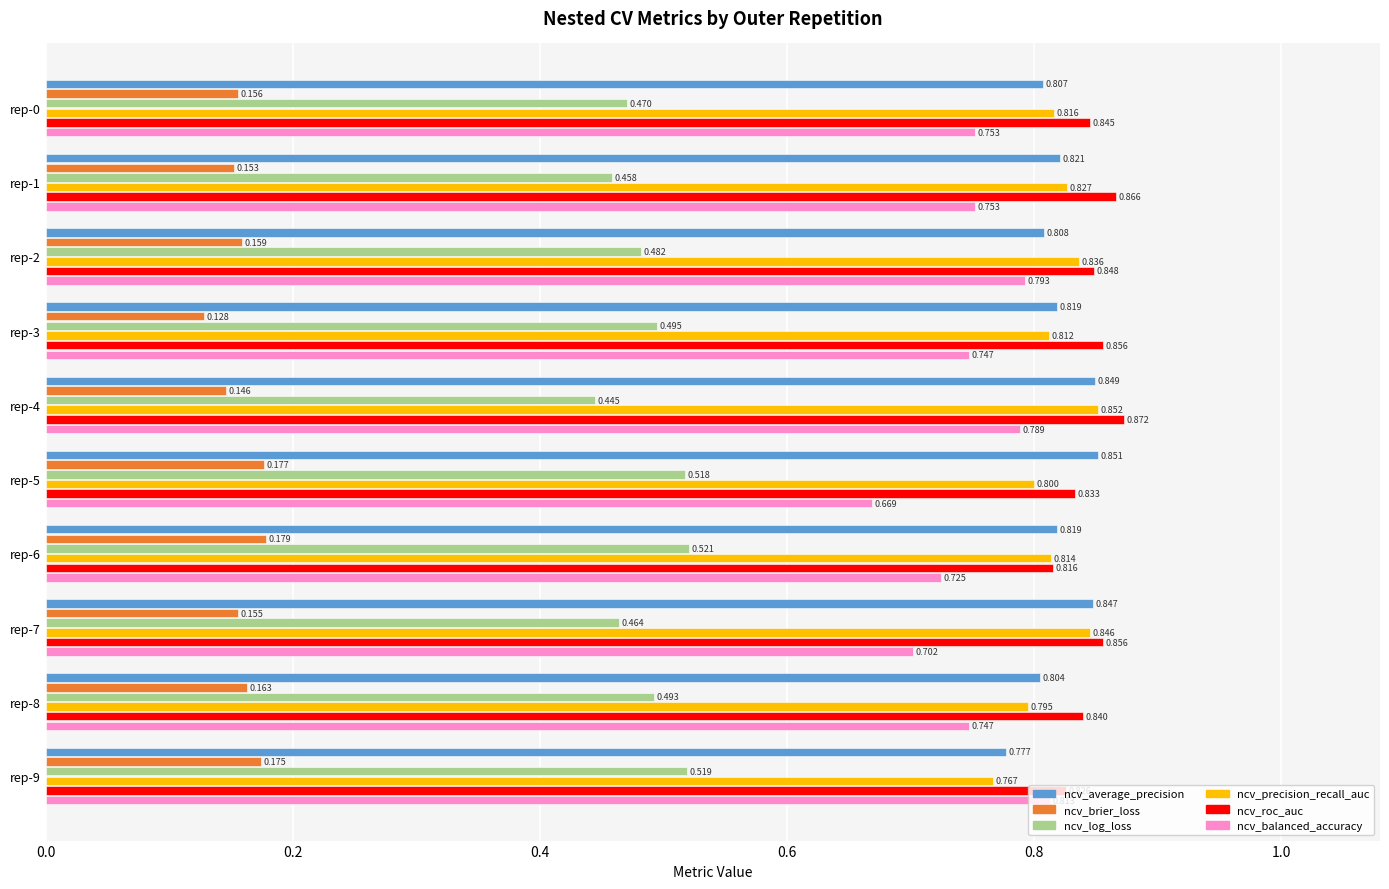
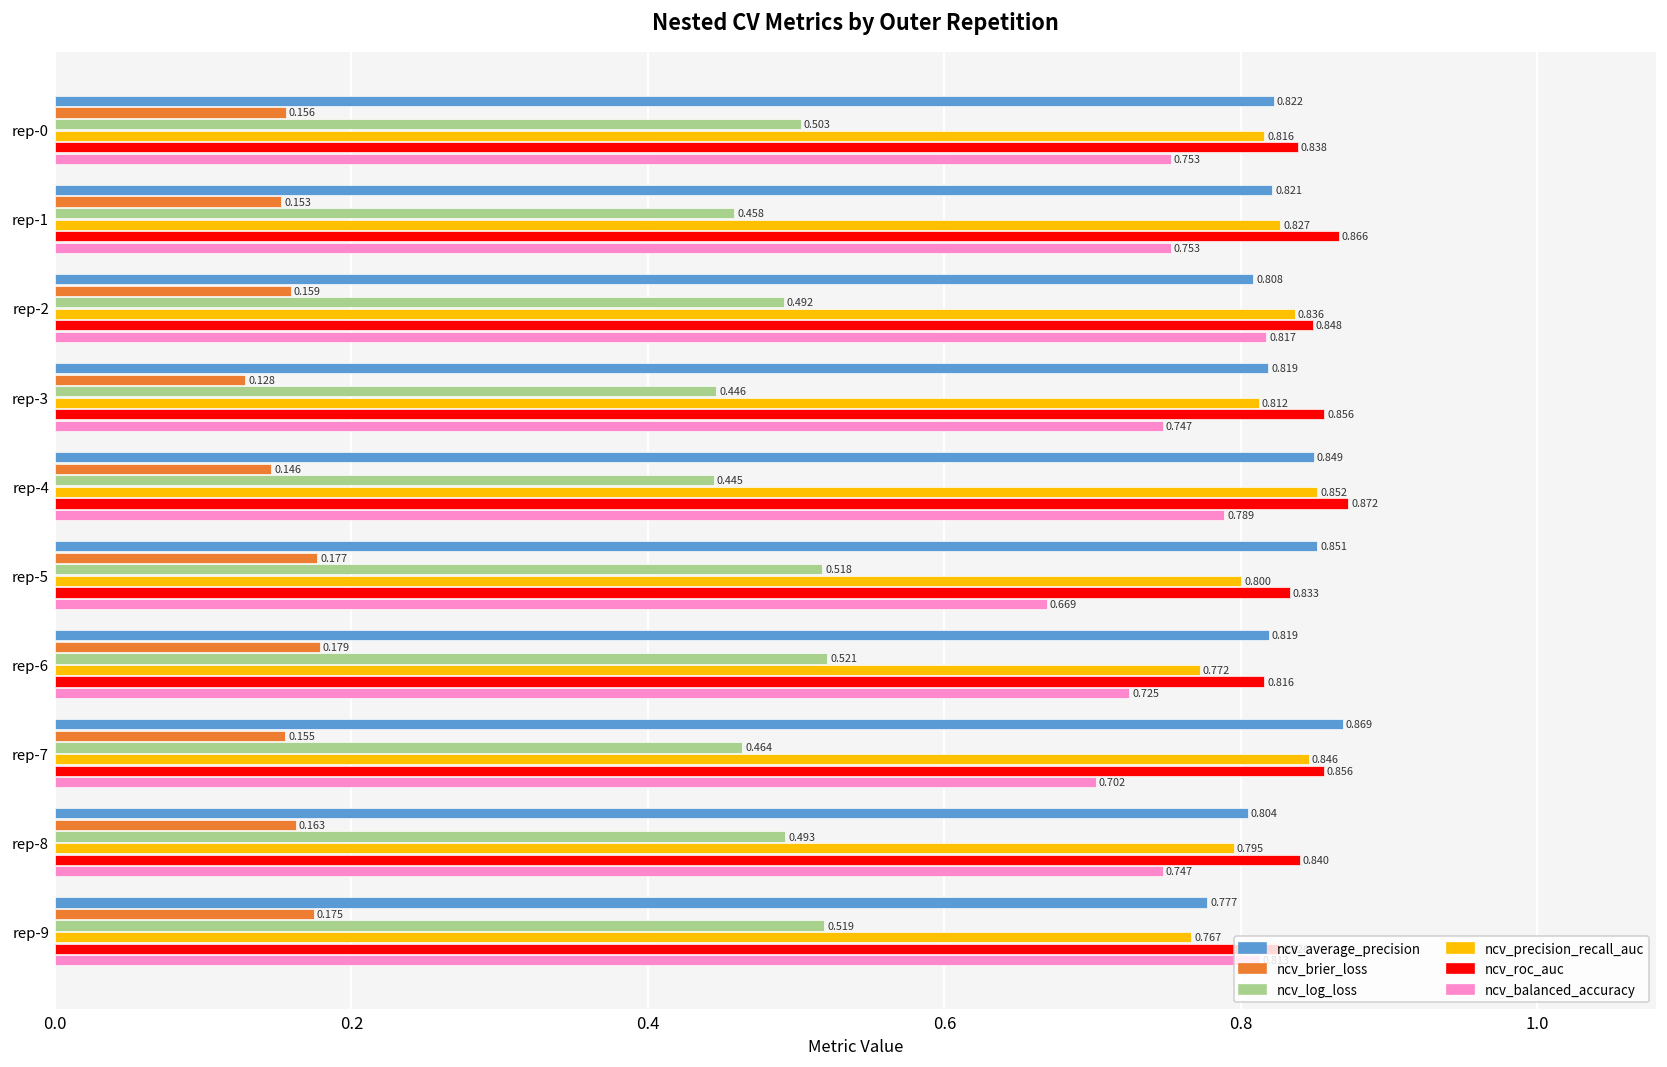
ncv_average_precision, rep-0: 0.807 -> 0.822
ncv_log_loss, rep-0: 0.470 -> 0.503
ncv_roc_auc, rep-0: 0.845 -> 0.838
ncv_log_loss, rep-2: 0.482 -> 0.492
ncv_balanced_accuracy, rep-2: 0.793 -> 0.817
ncv_log_loss, rep-3: 0.495 -> 0.446
ncv_precision_recall_auc, rep-6: 0.814 -> 0.772
ncv_average_precision, rep-7: 0.847 -> 0.869
